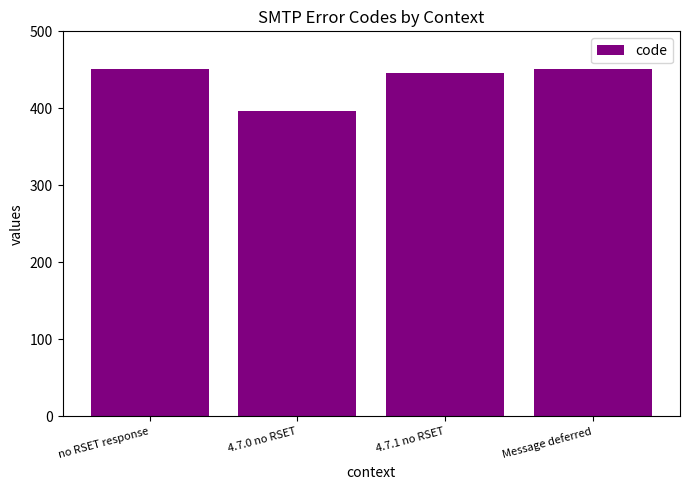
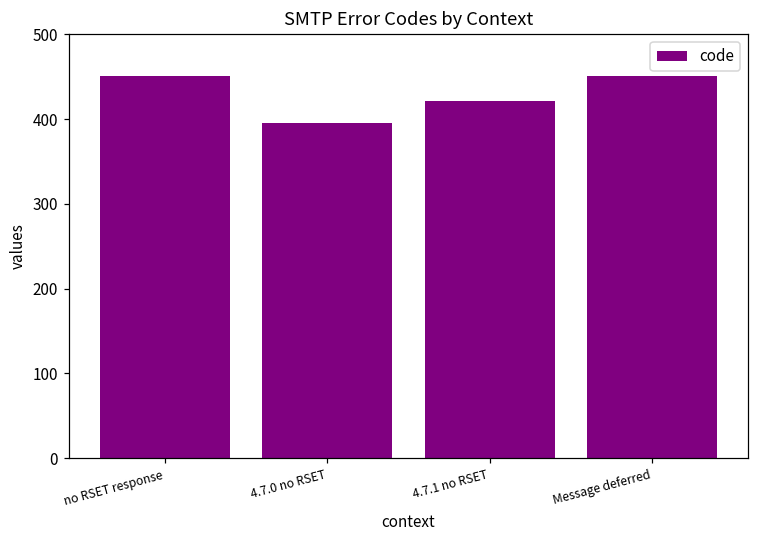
4.7.1 no RSET: 450 -> 420
